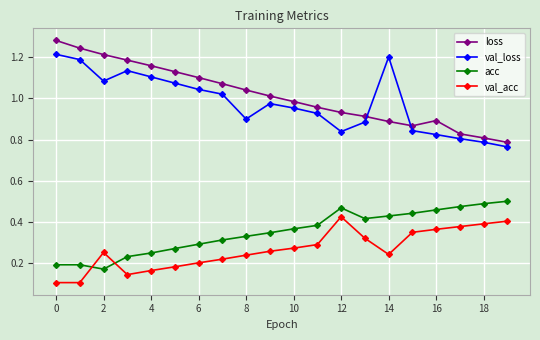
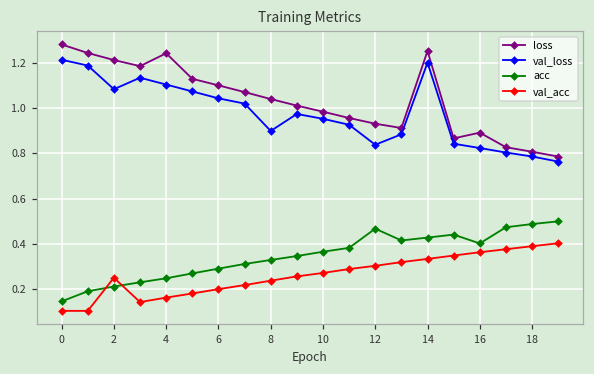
acc, 0: 0.19 -> 0.15
acc, 2: 0.17 -> 0.21
loss, 4: 1.16 -> 1.24
val_acc, 12: 0.42 -> 0.30
loss, 14: 0.89 -> 1.25
val_acc, 14: 0.24 -> 0.33
acc, 16: 0.46 -> 0.40
